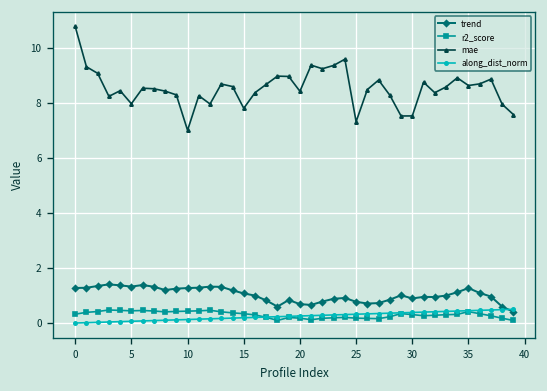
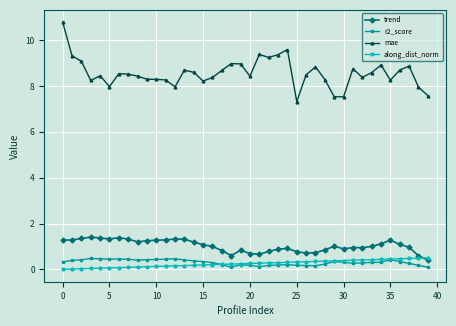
mae, 10: 7.0 -> 8.3
mae, 15: 7.8 -> 8.2
mae, 35: 8.6 -> 8.3
